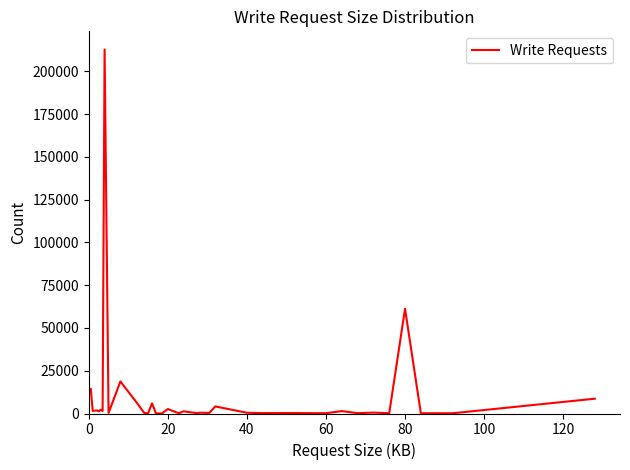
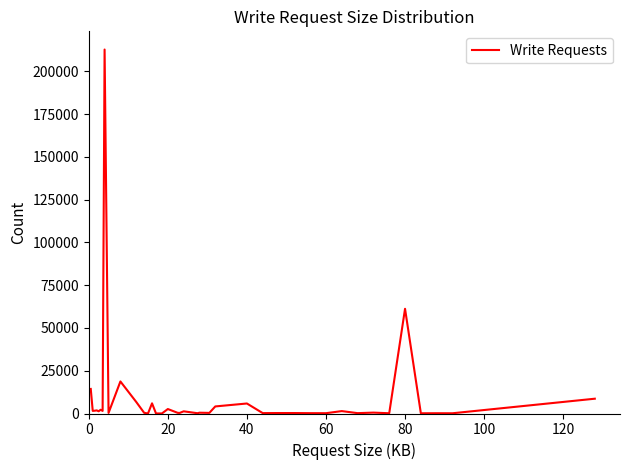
40: 0 -> 6000
